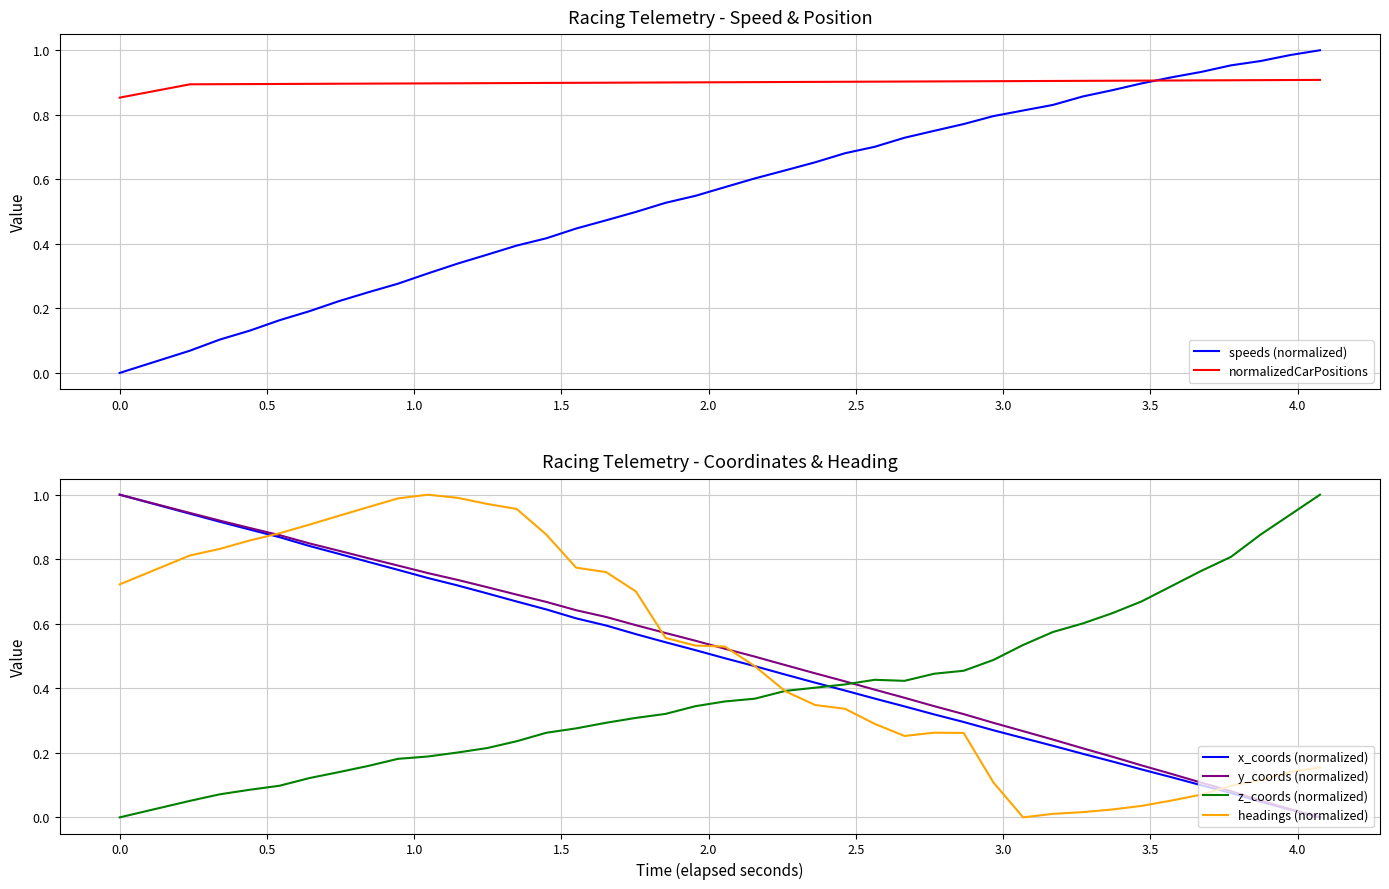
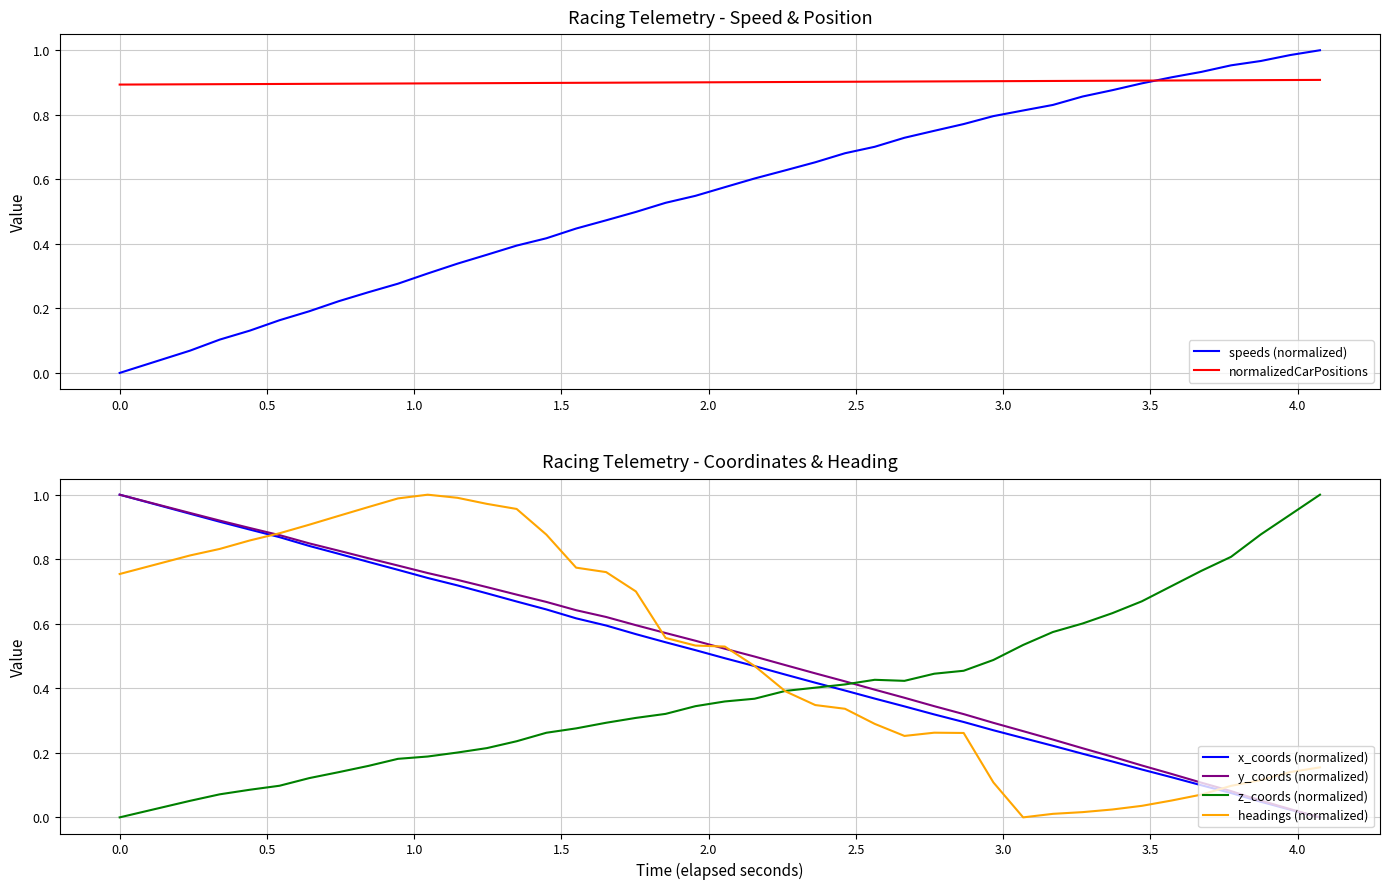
Racing Telemetry - Speed & Position, normalizedCarPositions, 0.0: 0.85 -> 0.89
Racing Telemetry - Coordinates & Heading, headings (normalized), 0.0: 0.72 -> 0.75
